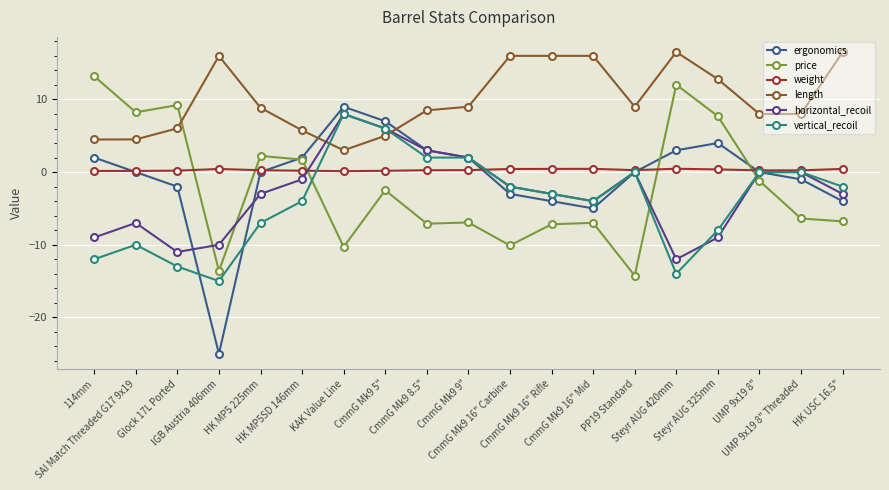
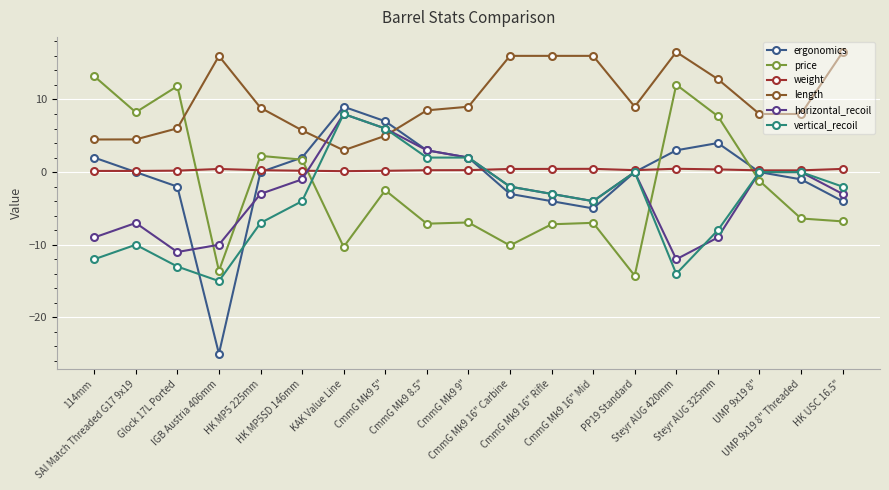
price, Glock 17L Ported: 9 -> 12
